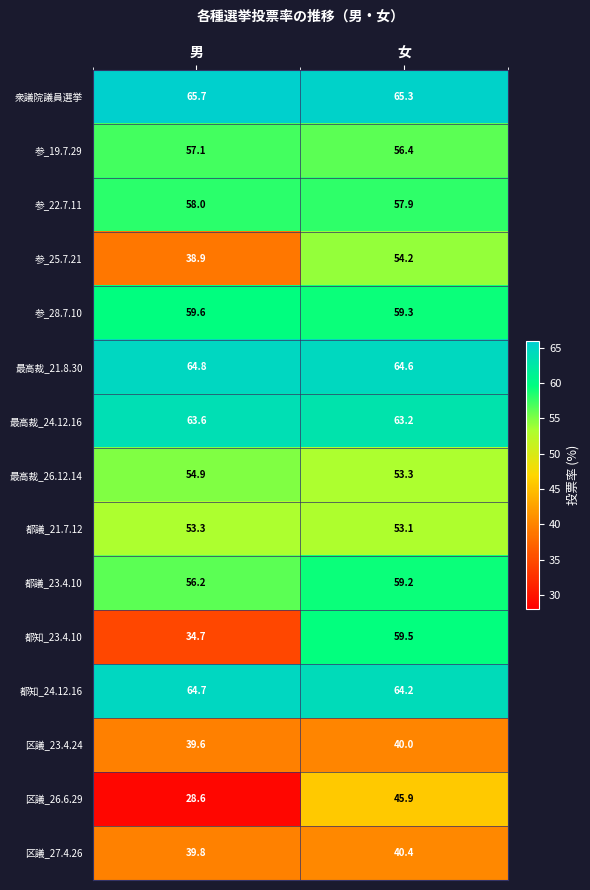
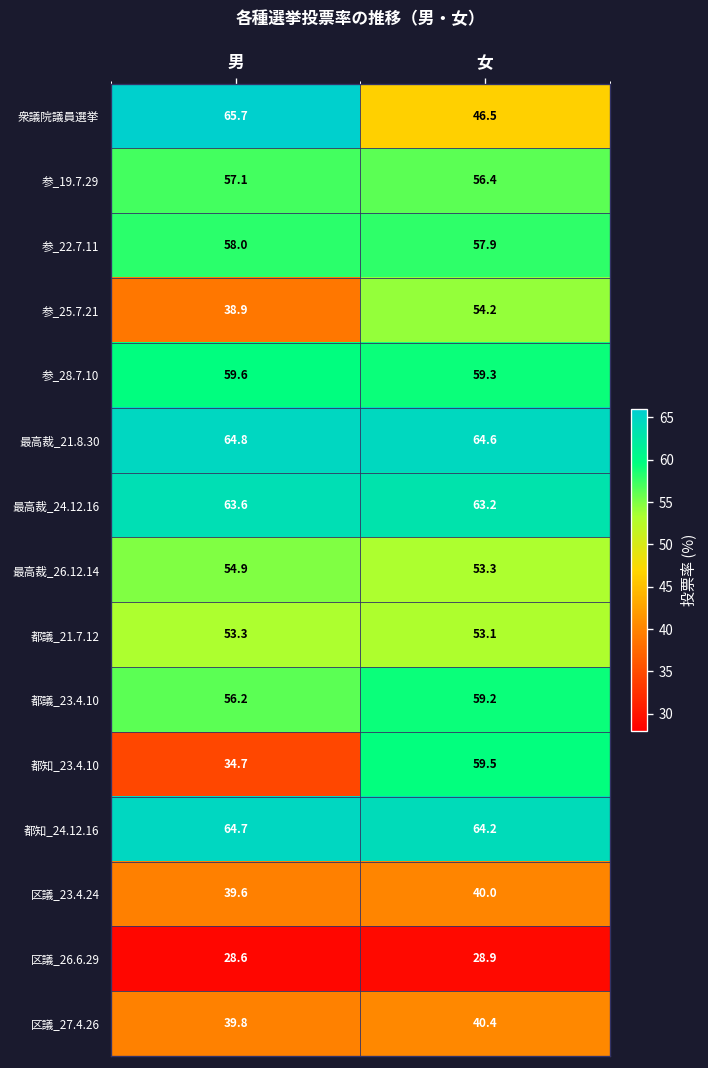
衆議院議員選挙, 女: 65.3 -> 46.5
区議_26.6.29, 女: 45.9 -> 28.9
